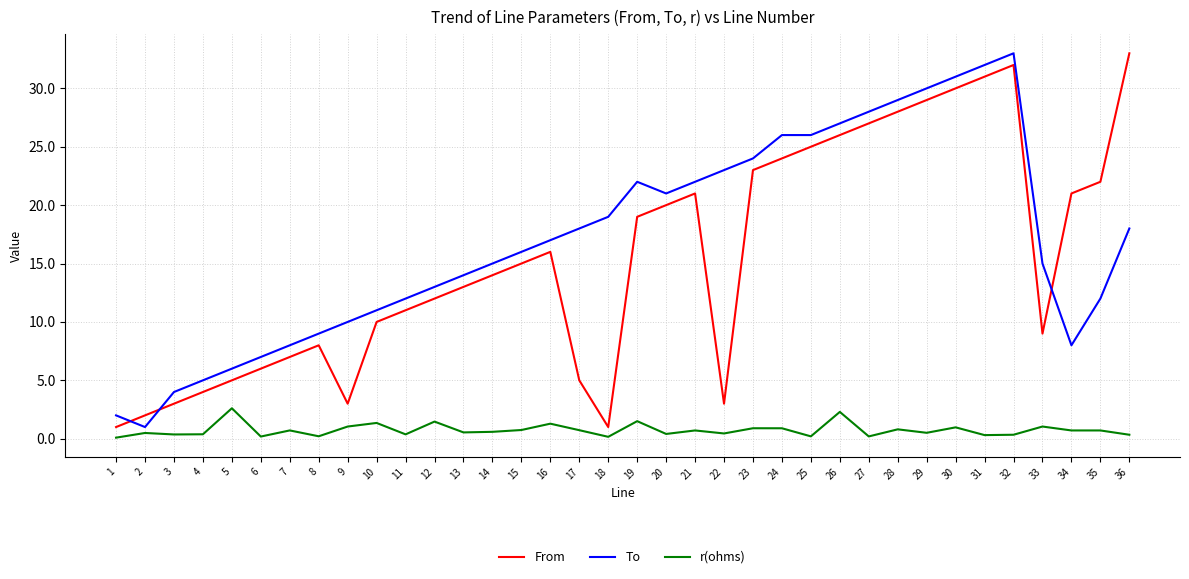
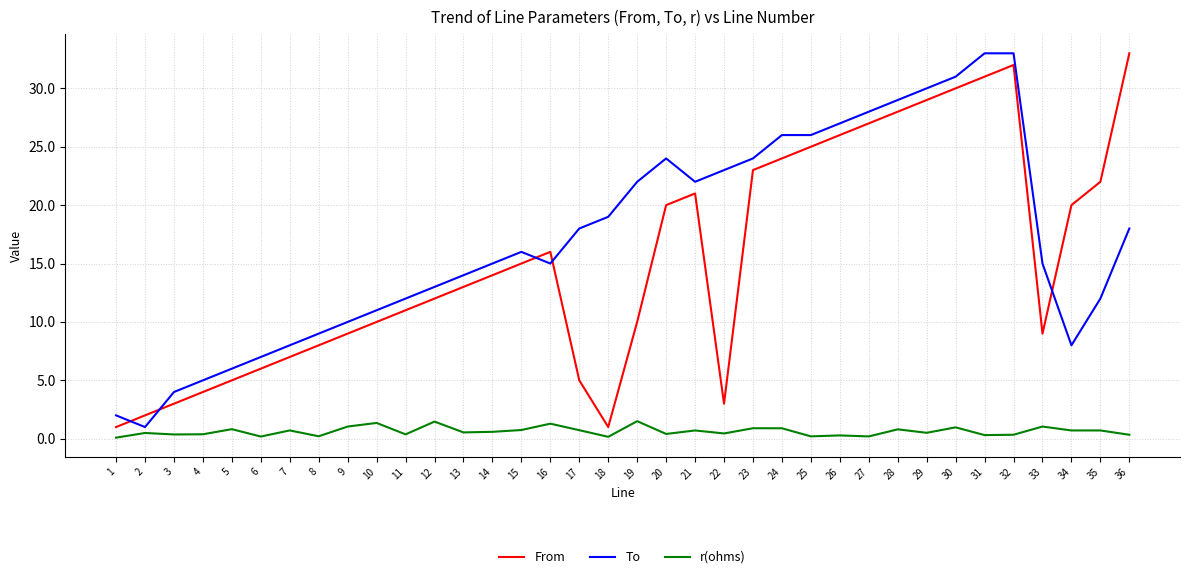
r(ohms), 5: 2.6 -> 0.8
From, 9: 3 -> 9
To, 16: 17 -> 15
From, 19: 19 -> 10
To, 20: 21 -> 24
r(ohms), 26: 2.3 -> 0.3
To, 31: 32 -> 33
From, 34: 21 -> 20
